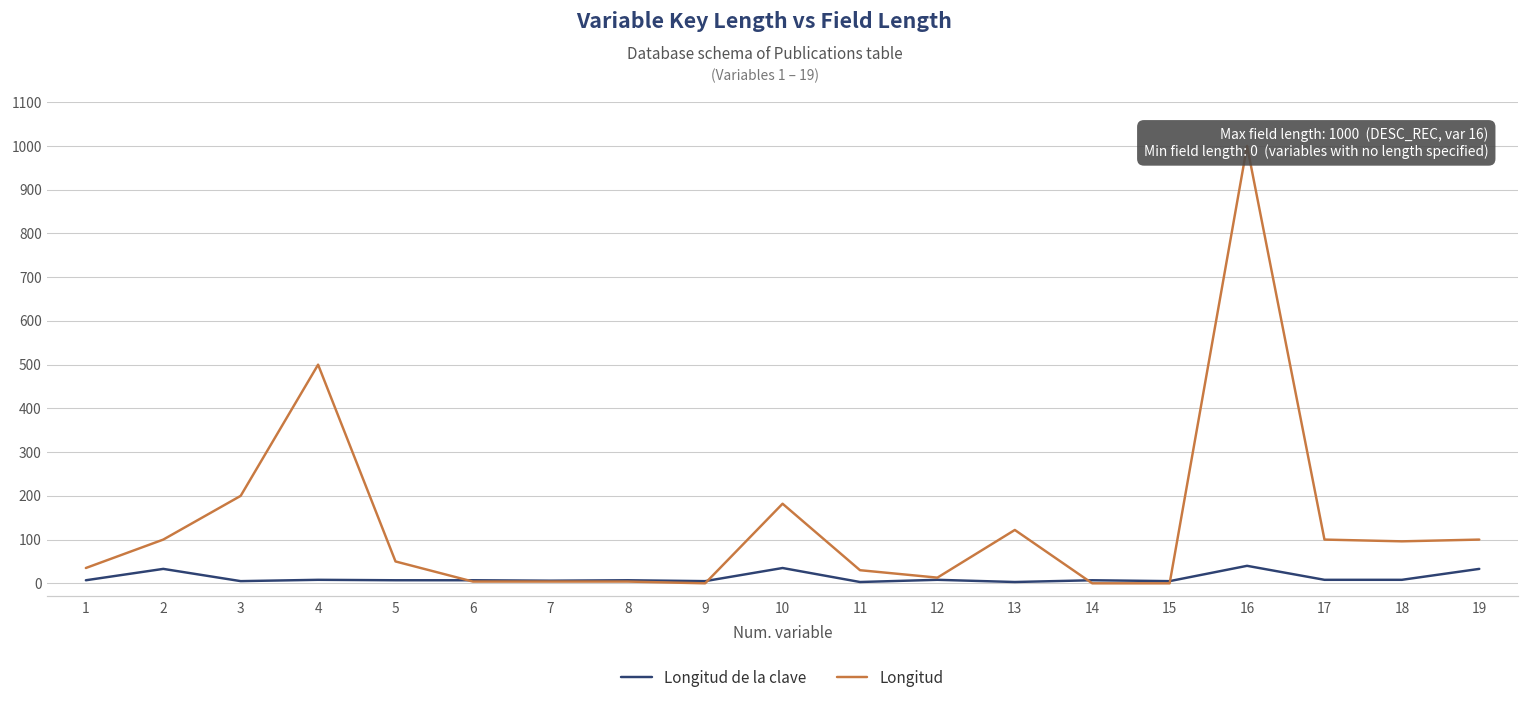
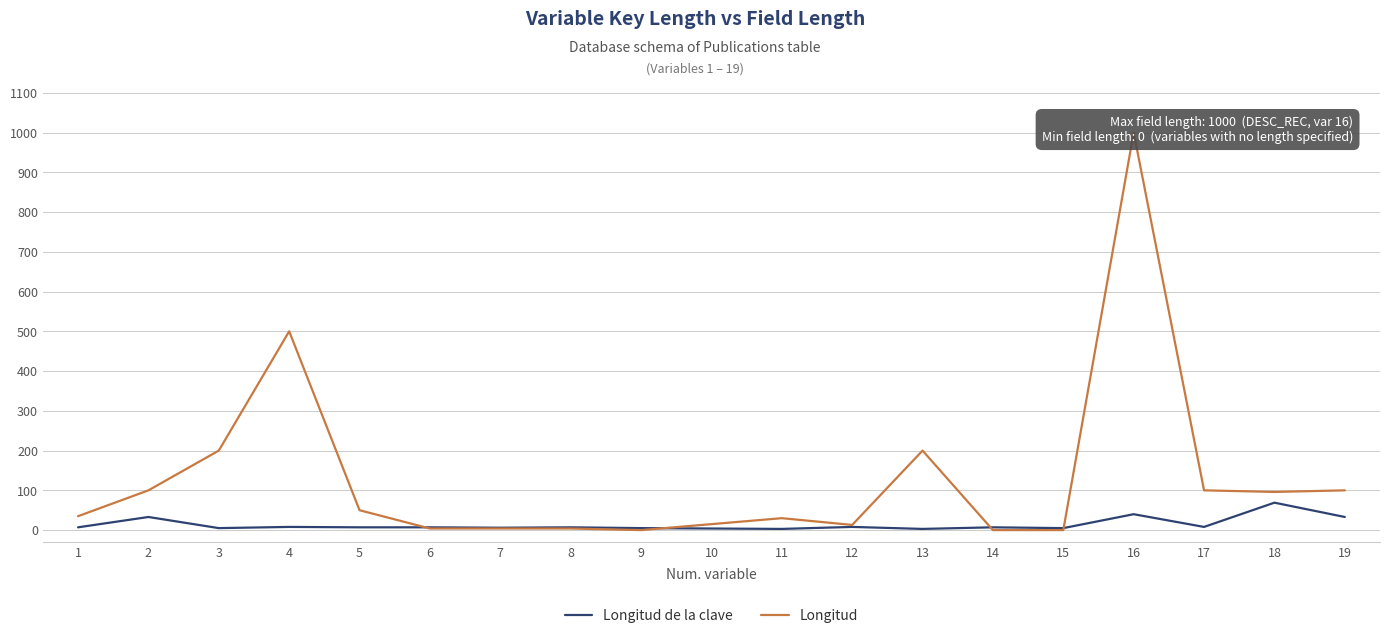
Longitud de la clave, 10: 40 -> 0
Longitud, 10: 180 -> 20
Longitud, 13: 120 -> 200
Longitud de la clave, 18: 10 -> 70
